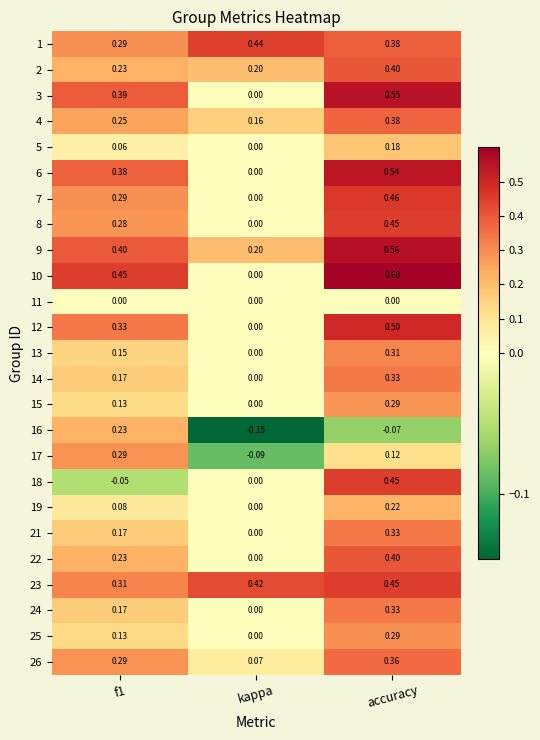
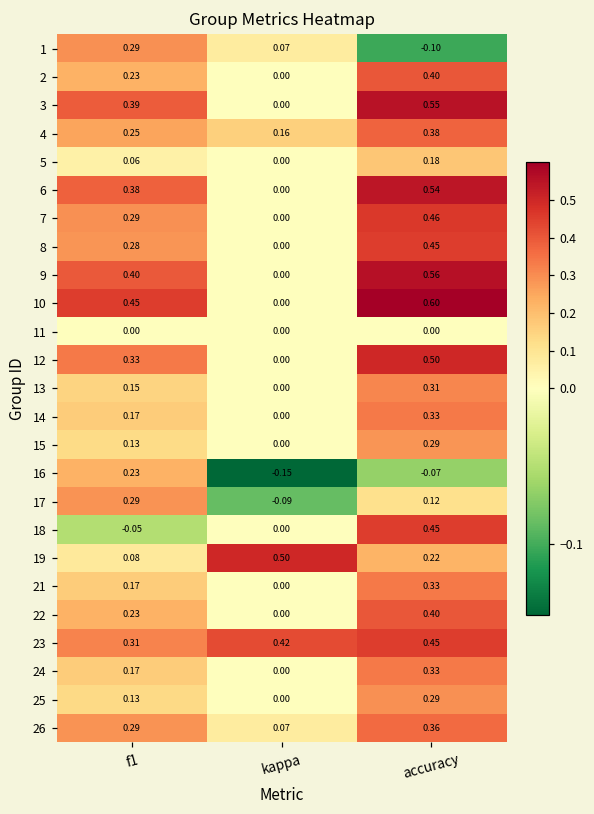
1, kappa: 0.44 -> 0.07
1, accuracy: 0.38 -> -0.10
2, kappa: 0.20 -> 0.00
9, kappa: 0.20 -> 0.00
19, kappa: 0.00 -> 0.50
